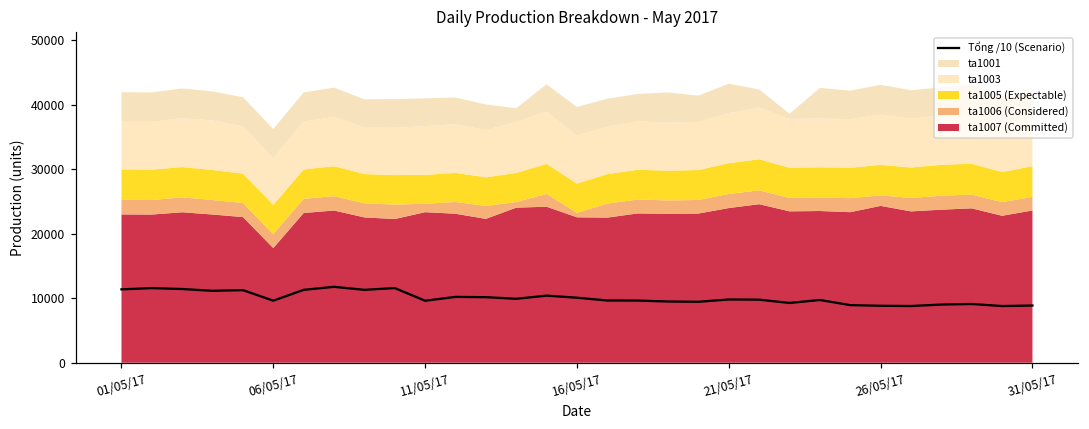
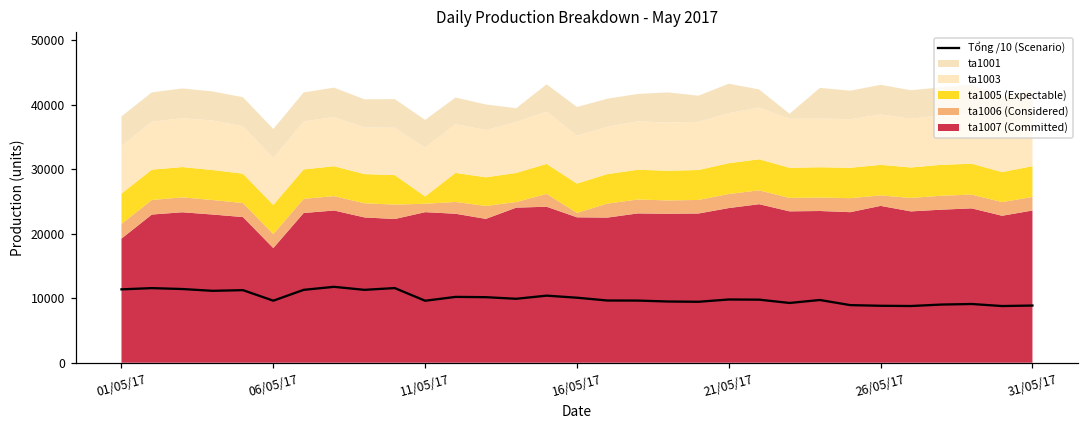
ta1007 (Committed), 01/05/17: 23000 -> 19000
ta1005 (Expectable), 11/05/17: 4000 -> 1000
